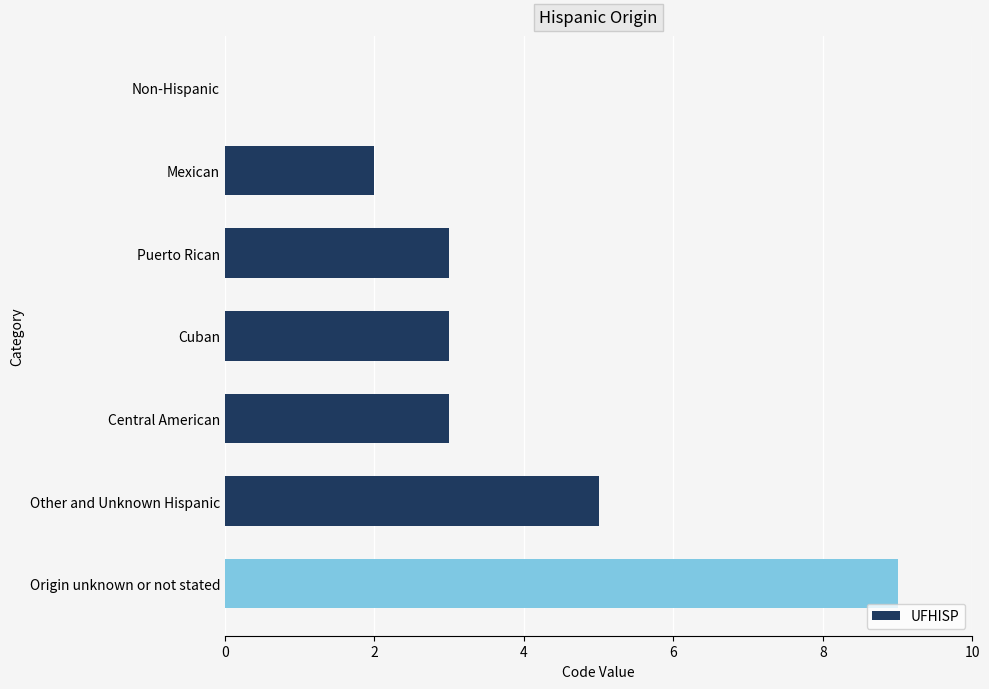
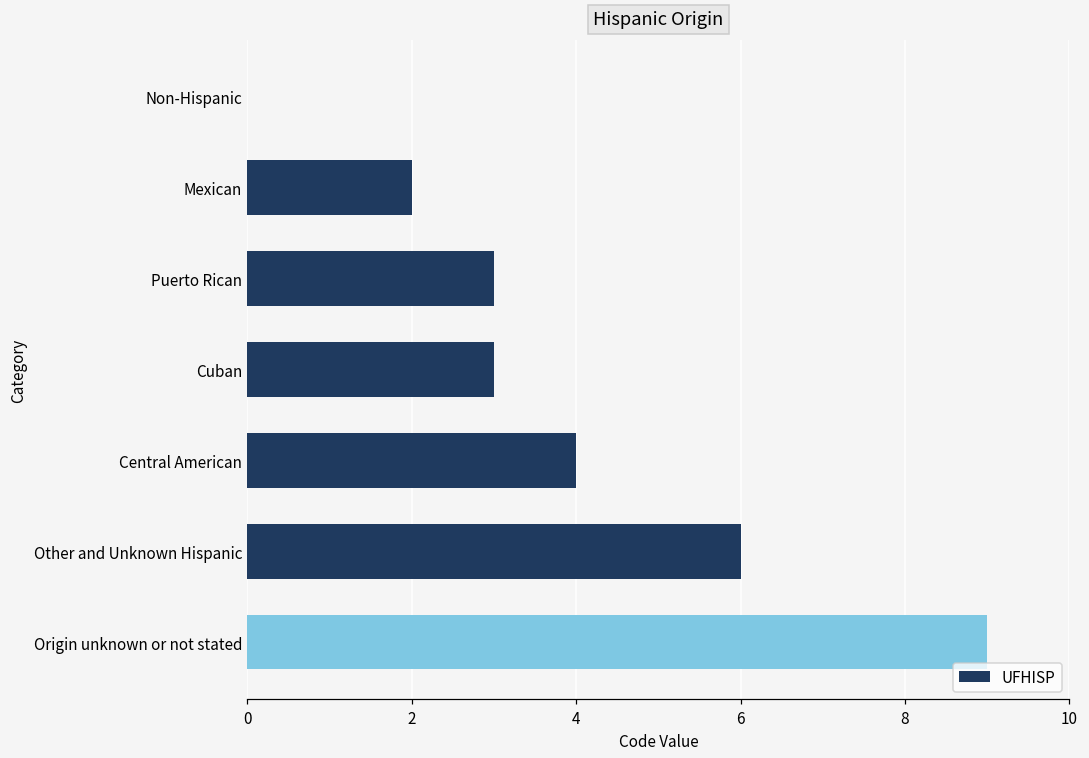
Central American: 3 -> 4
Other and Unknown Hispanic: 5 -> 6
